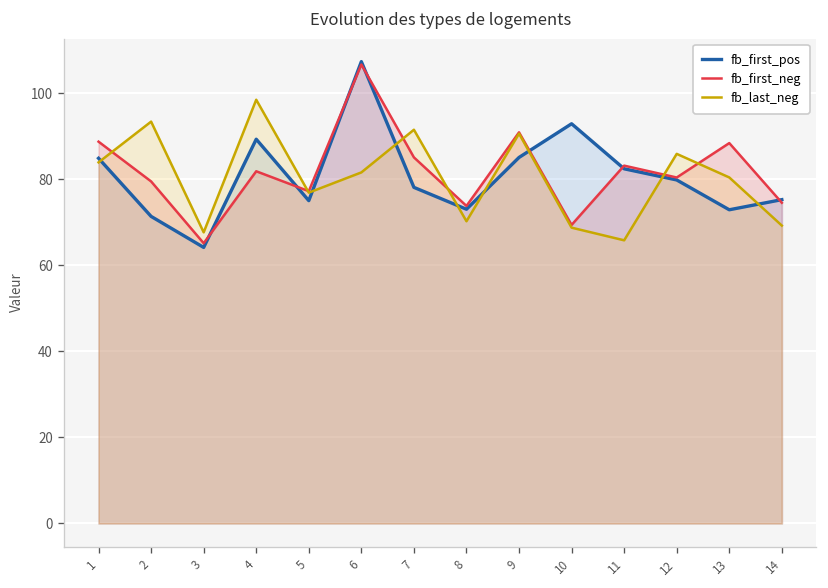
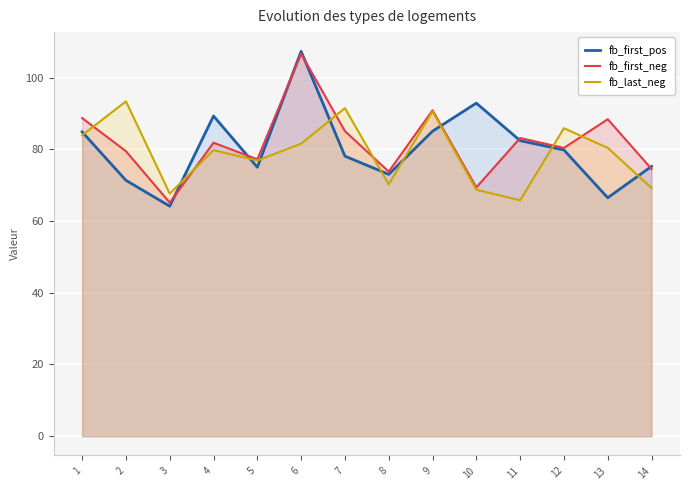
fb_last_neg, 4: 98 -> 80
fb_first_pos, 13: 73 -> 67
